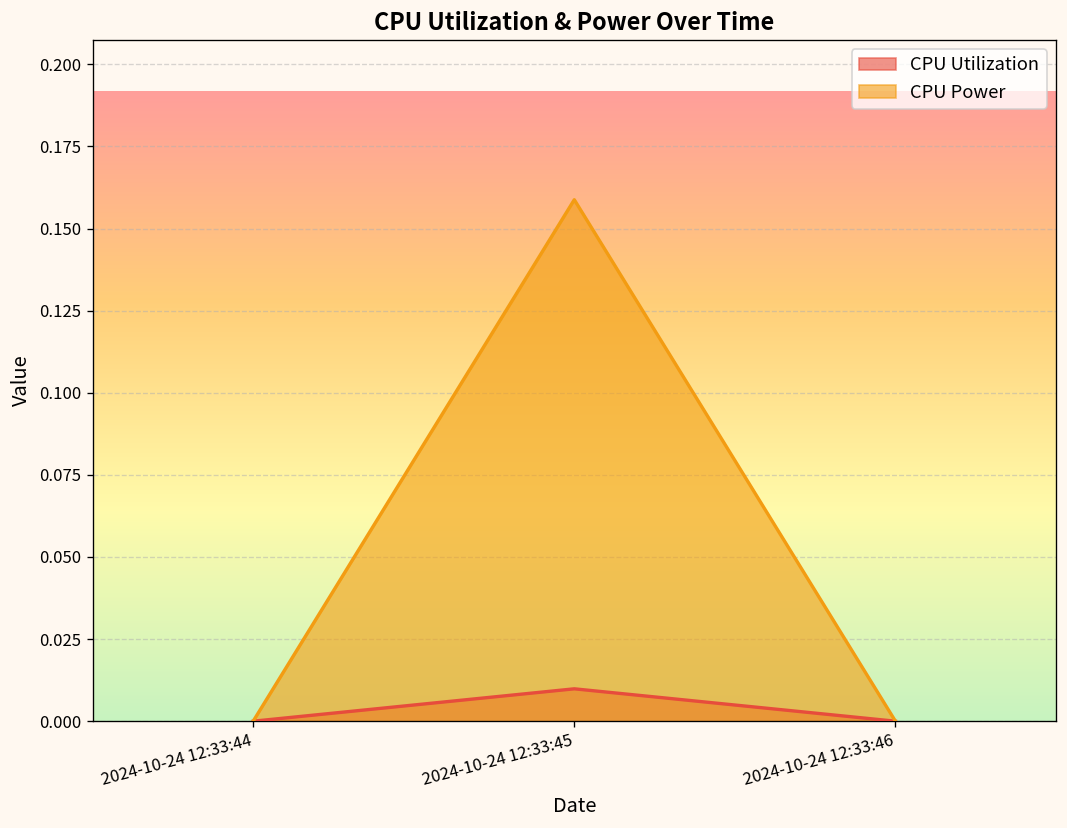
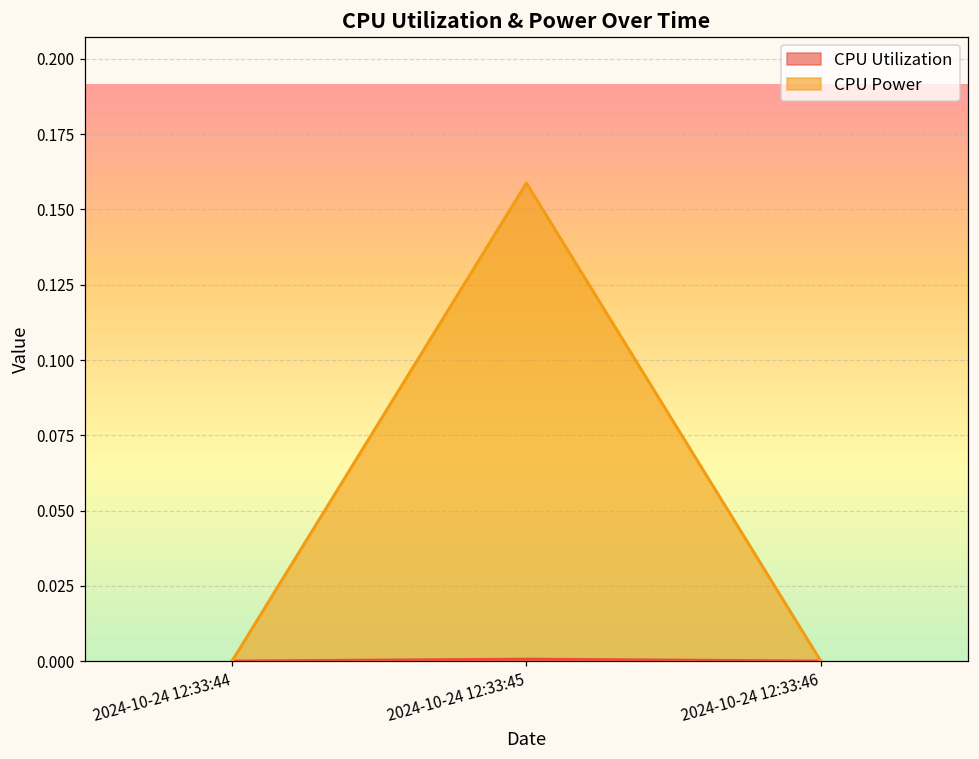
CPU Utilization, 2024-10-24 12:33:45: 0.010 -> 0.001
